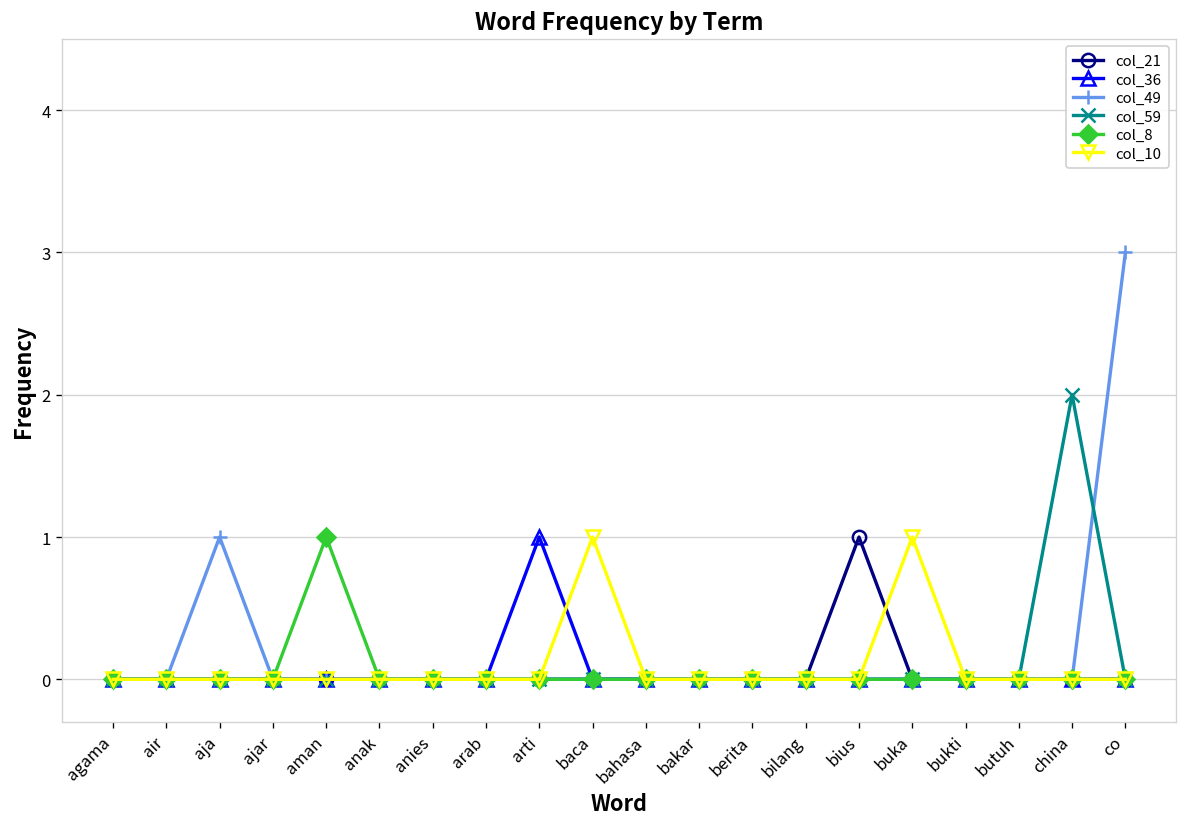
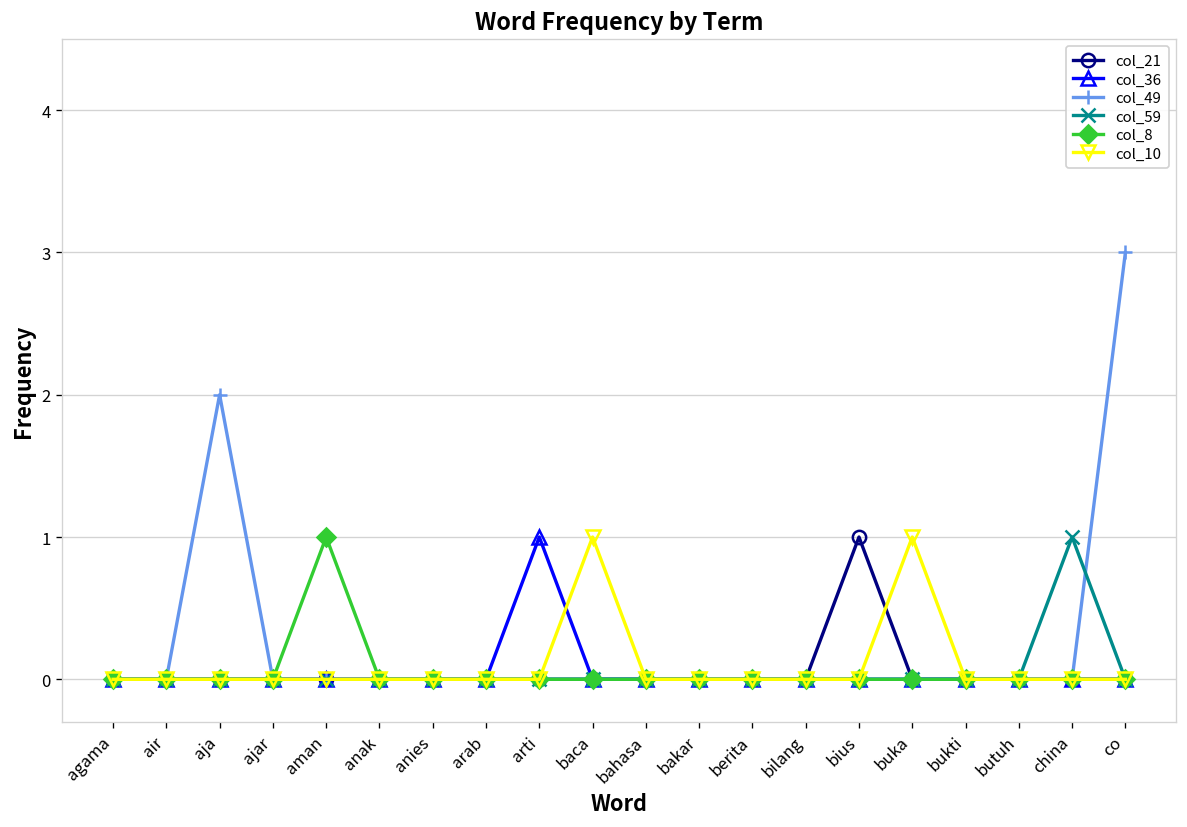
col_49, aja: 1 -> 2
col_59, china: 2 -> 1
